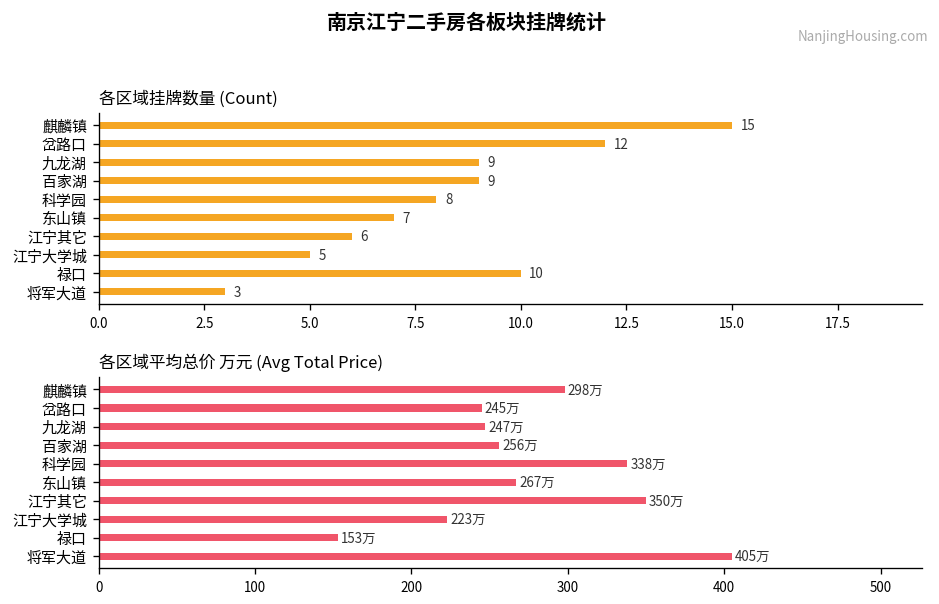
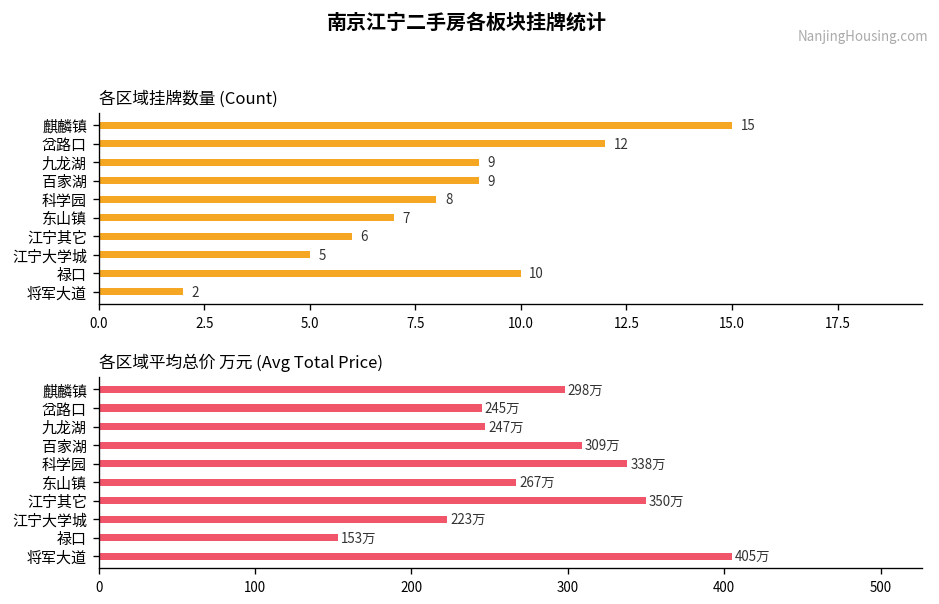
各区域挂牌数量 (Count), 将军大道: 3 -> 2
各区域平均总价 万元 (Avg Total Price), 百家湖: 256万 -> 309万
